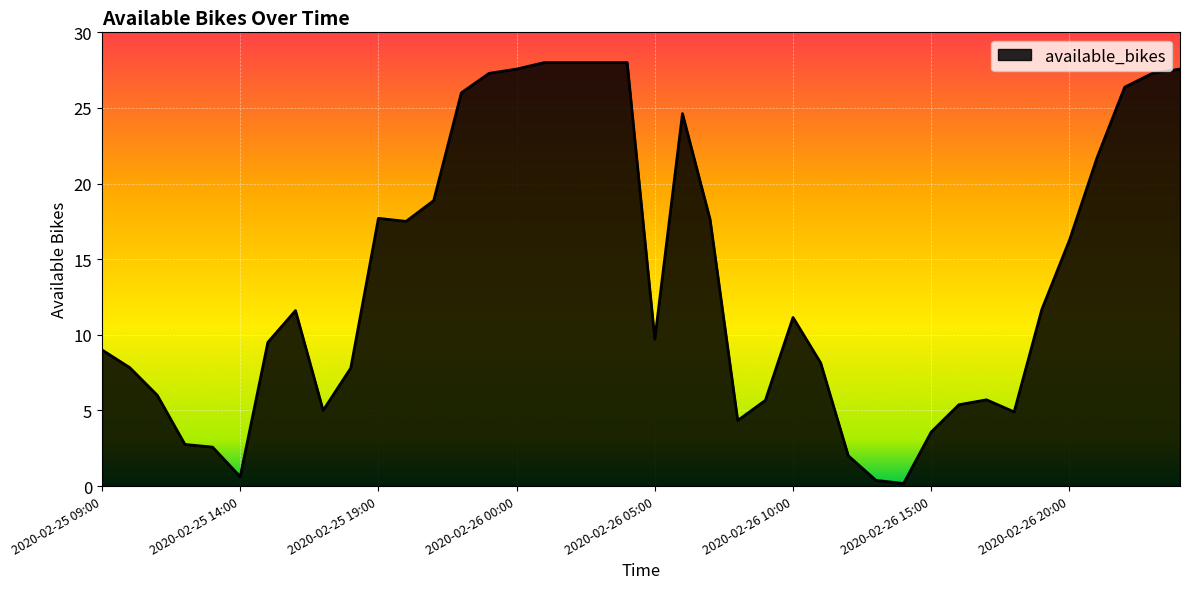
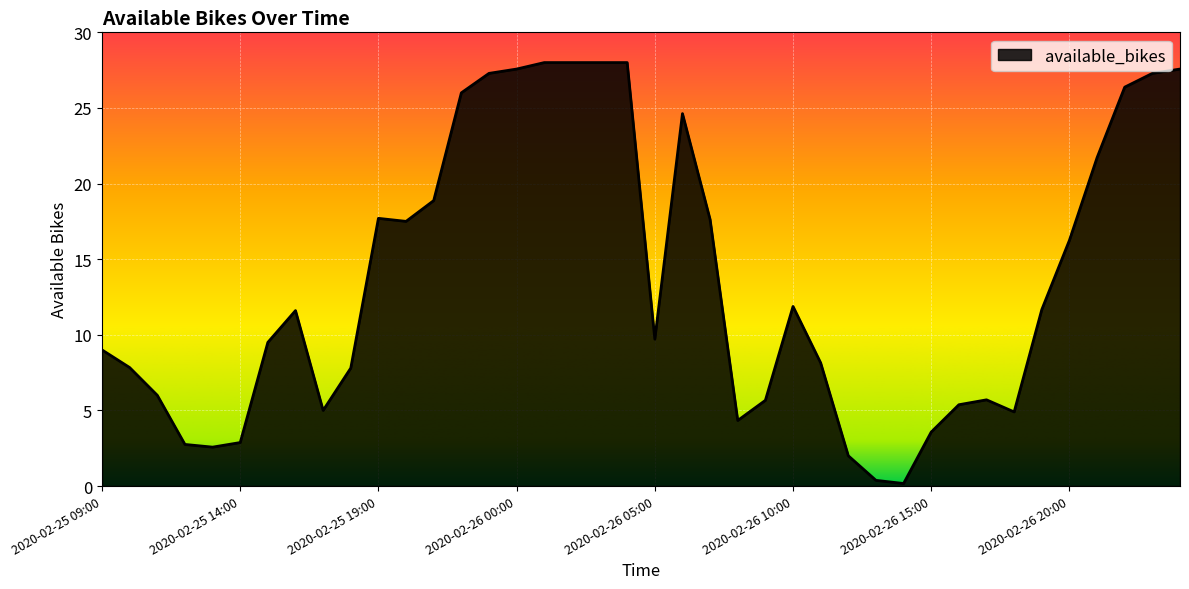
2020-02-25 14:00: 0.6 -> 2.9
2020-02-26 10:00: 11.1 -> 11.9
